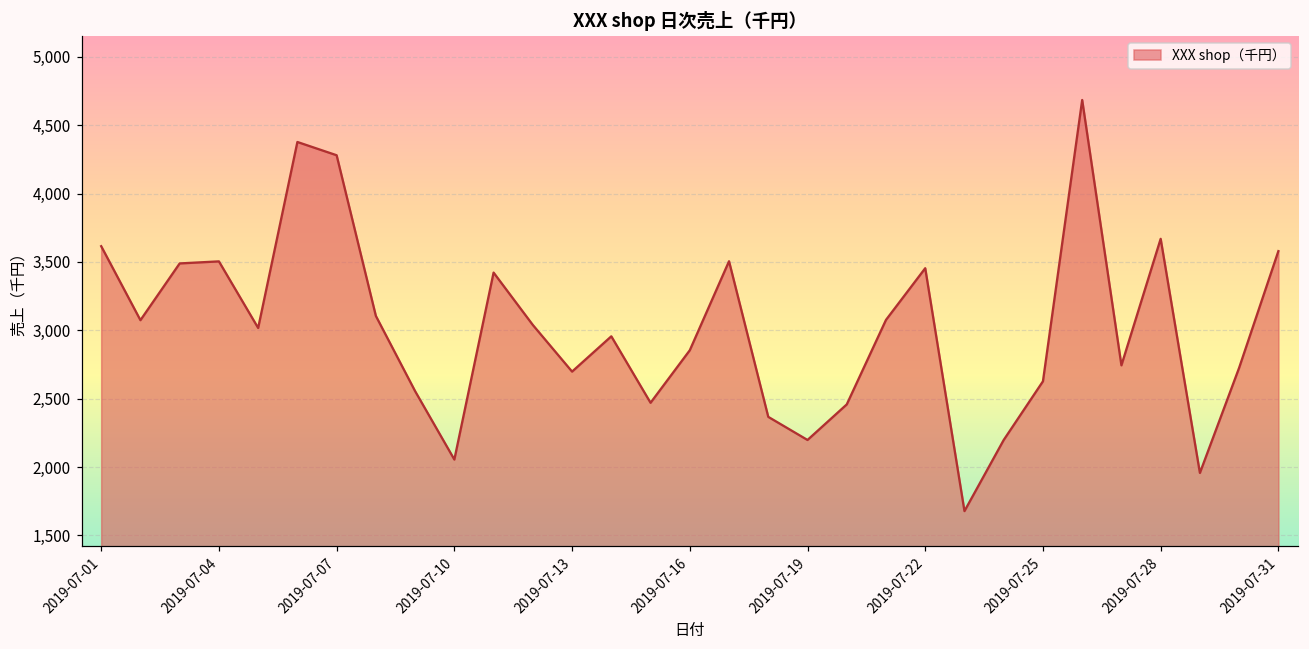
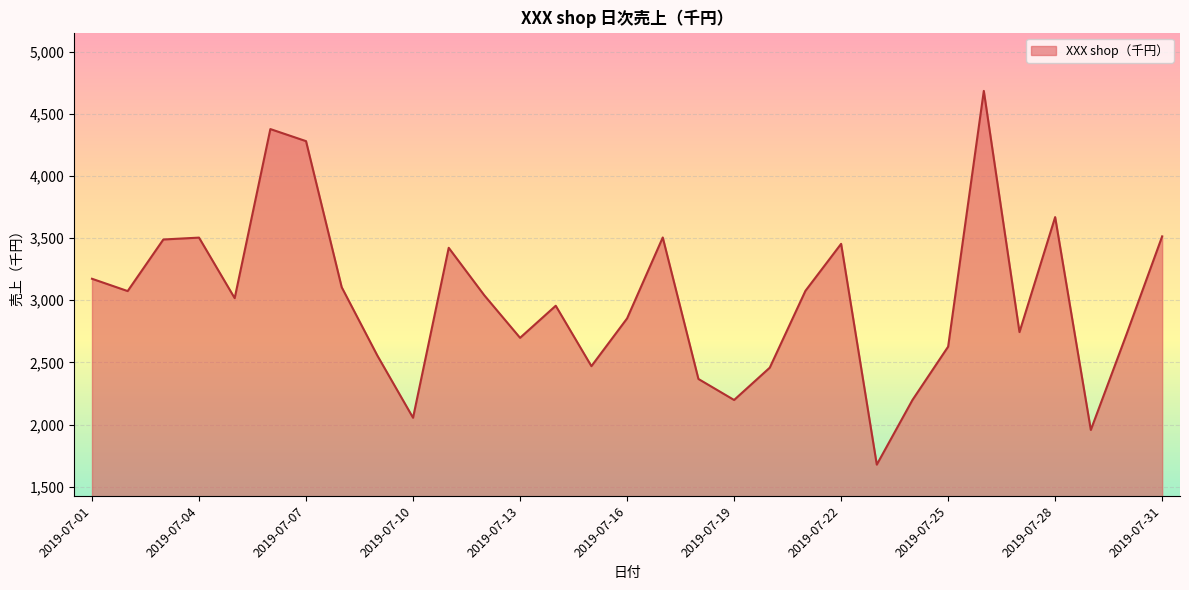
2019-07-01: 3,620 -> 3,170
2019-07-31: 3,580 -> 3,510
